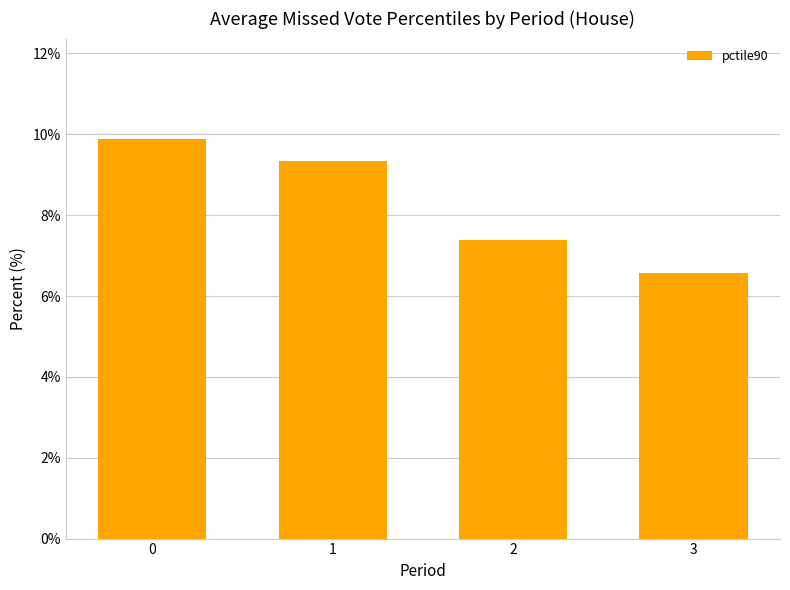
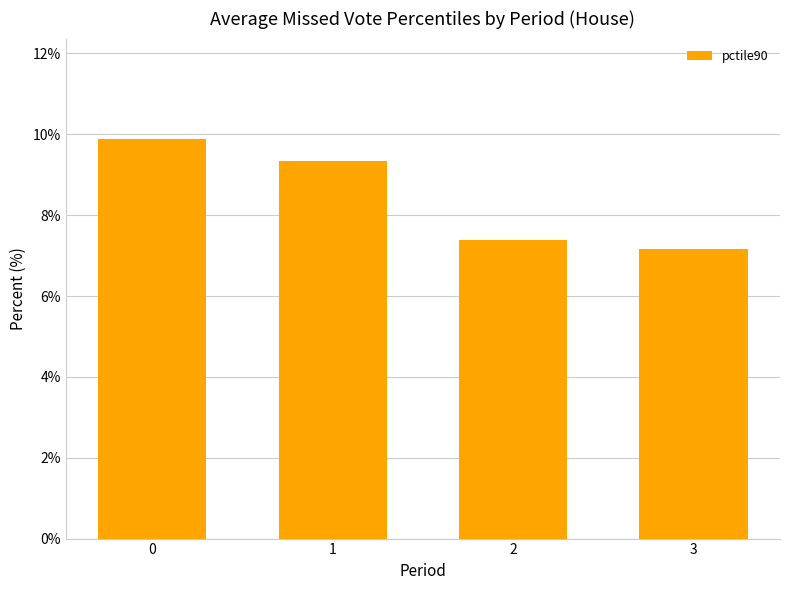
3: 6.6% -> 7.2%
